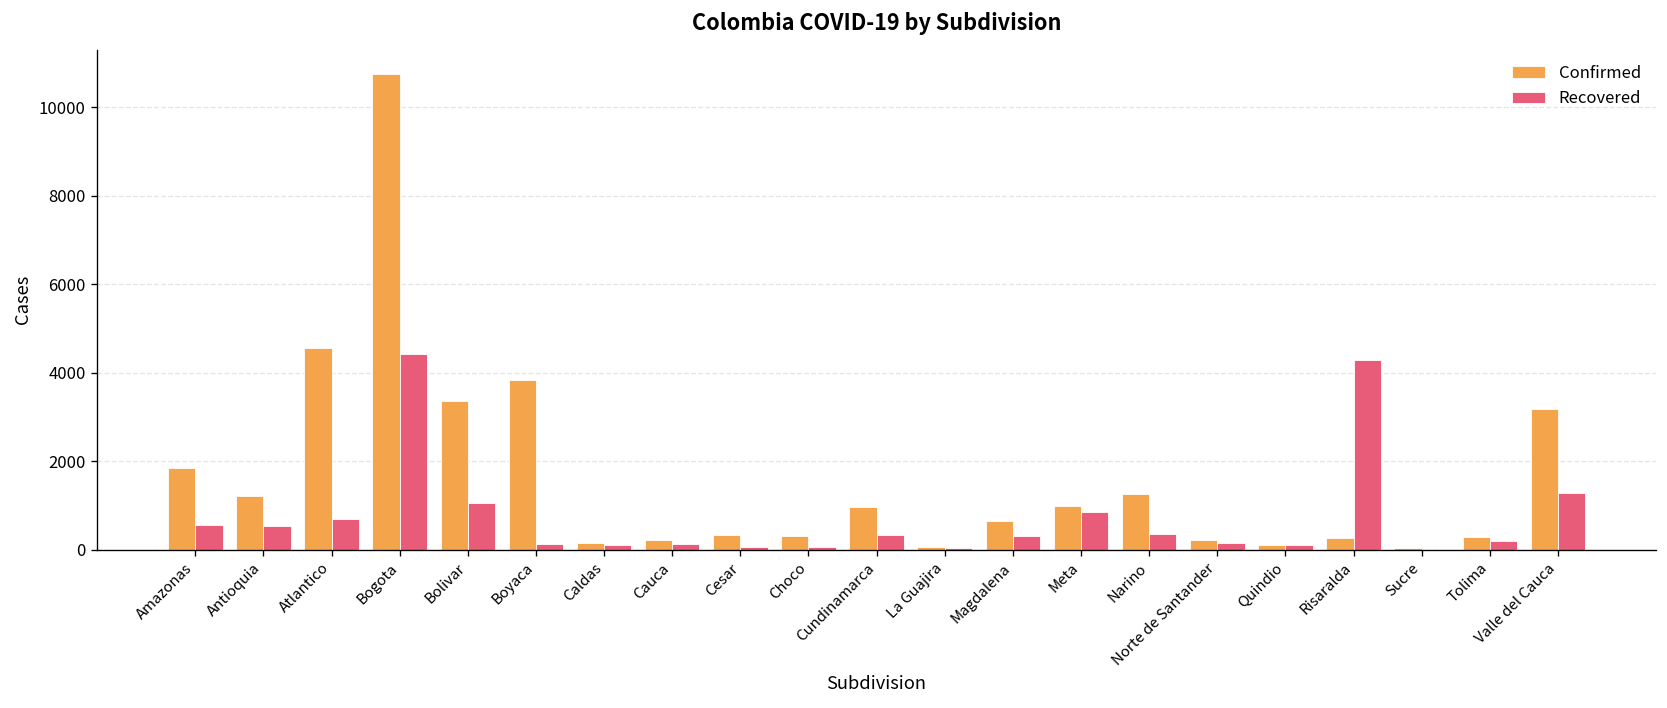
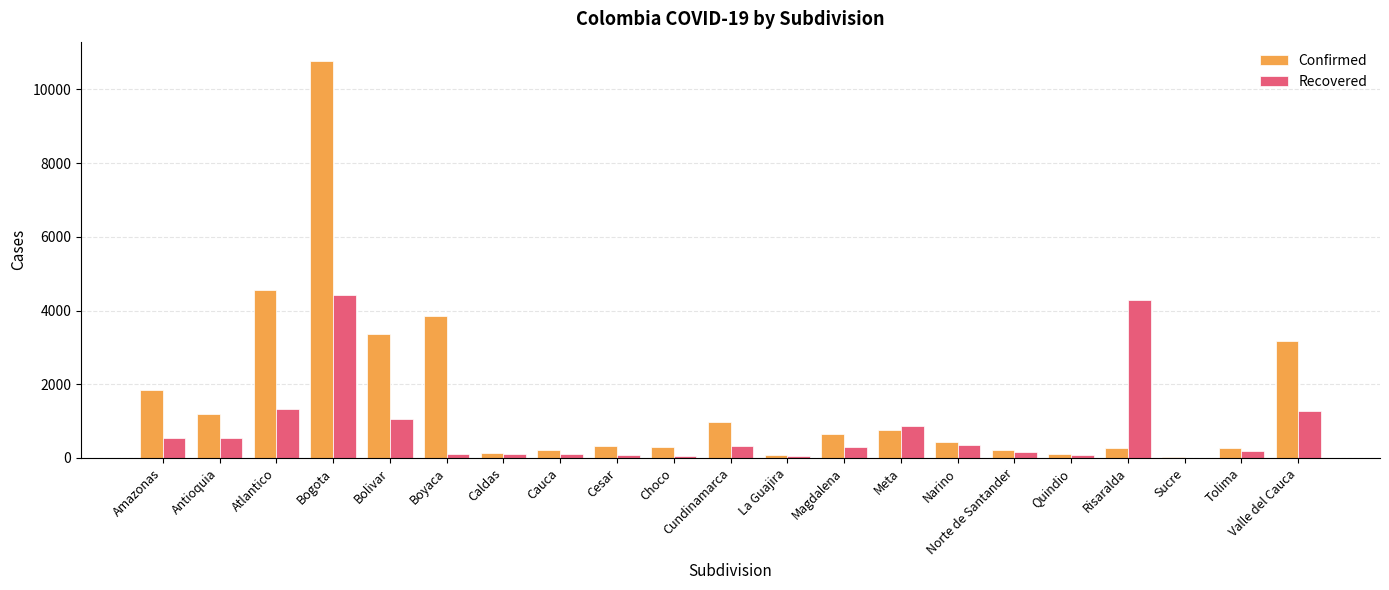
Recovered, Atlantico: 700 -> 1300
Confirmed, Meta: 1000 -> 800
Confirmed, Narino: 1300 -> 400
